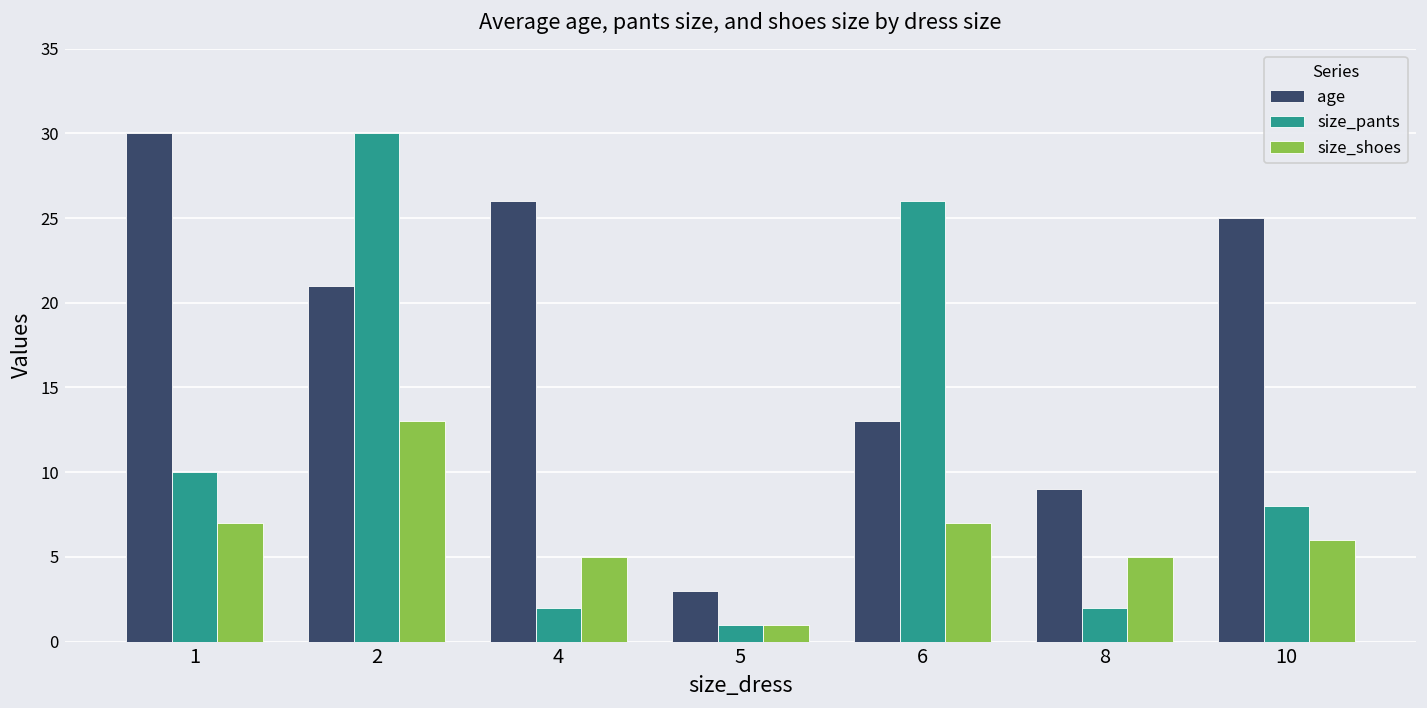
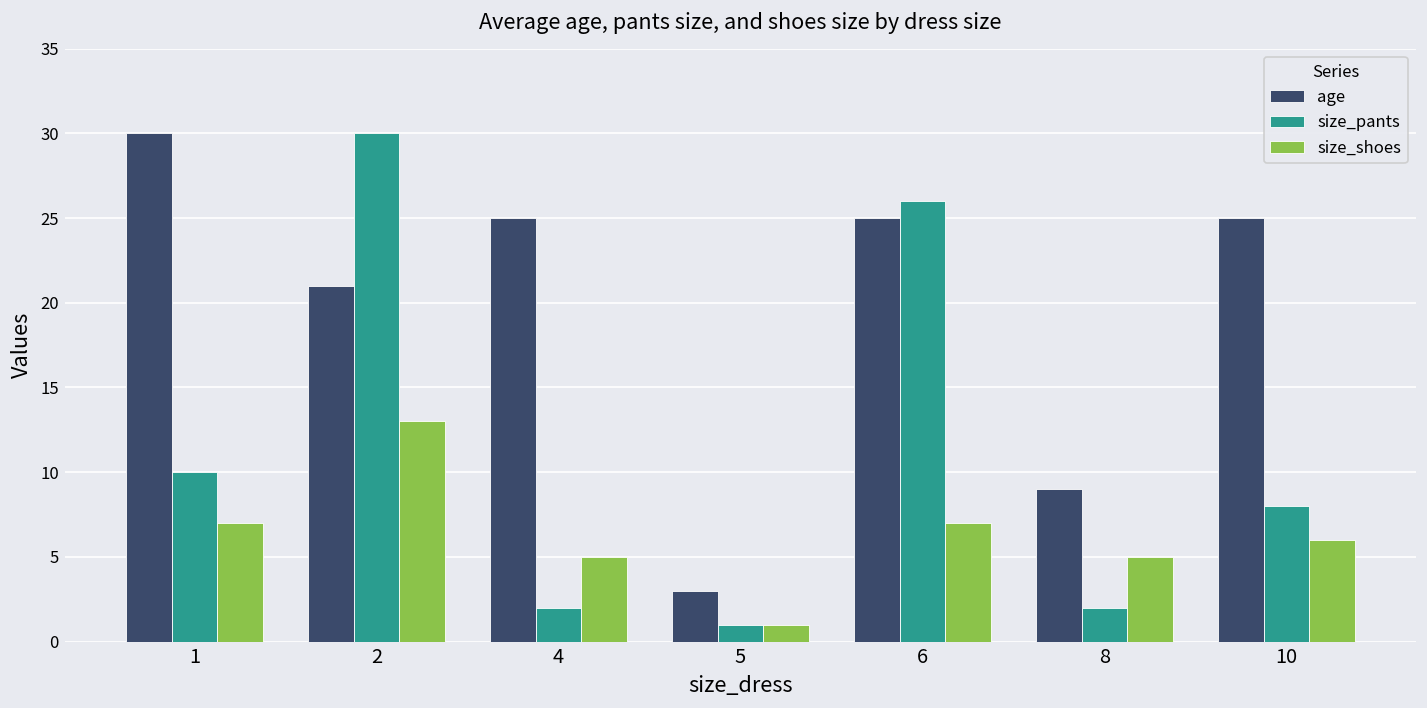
age, 4: 26 -> 25
age, 6: 13 -> 25
